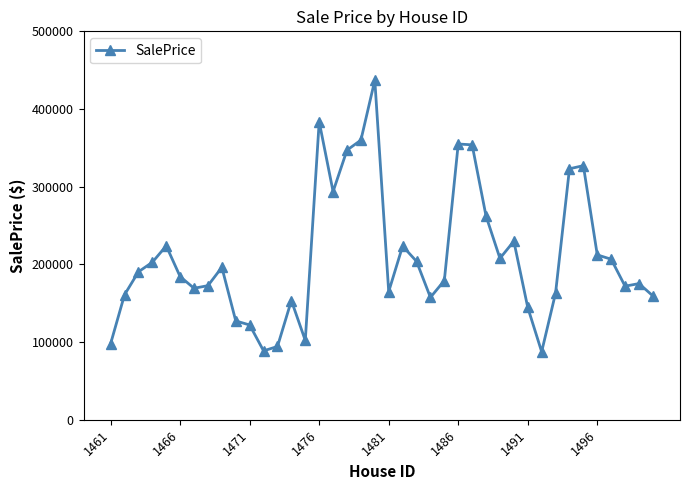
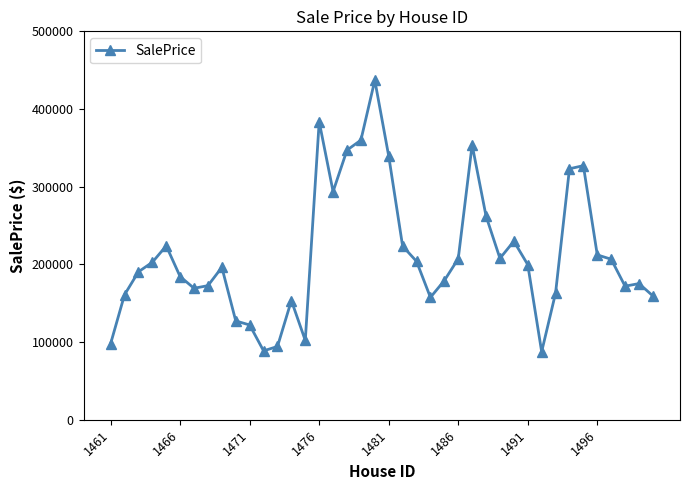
1481: 160000 -> 340000
1486: 350000 -> 210000
1491: 140000 -> 200000
